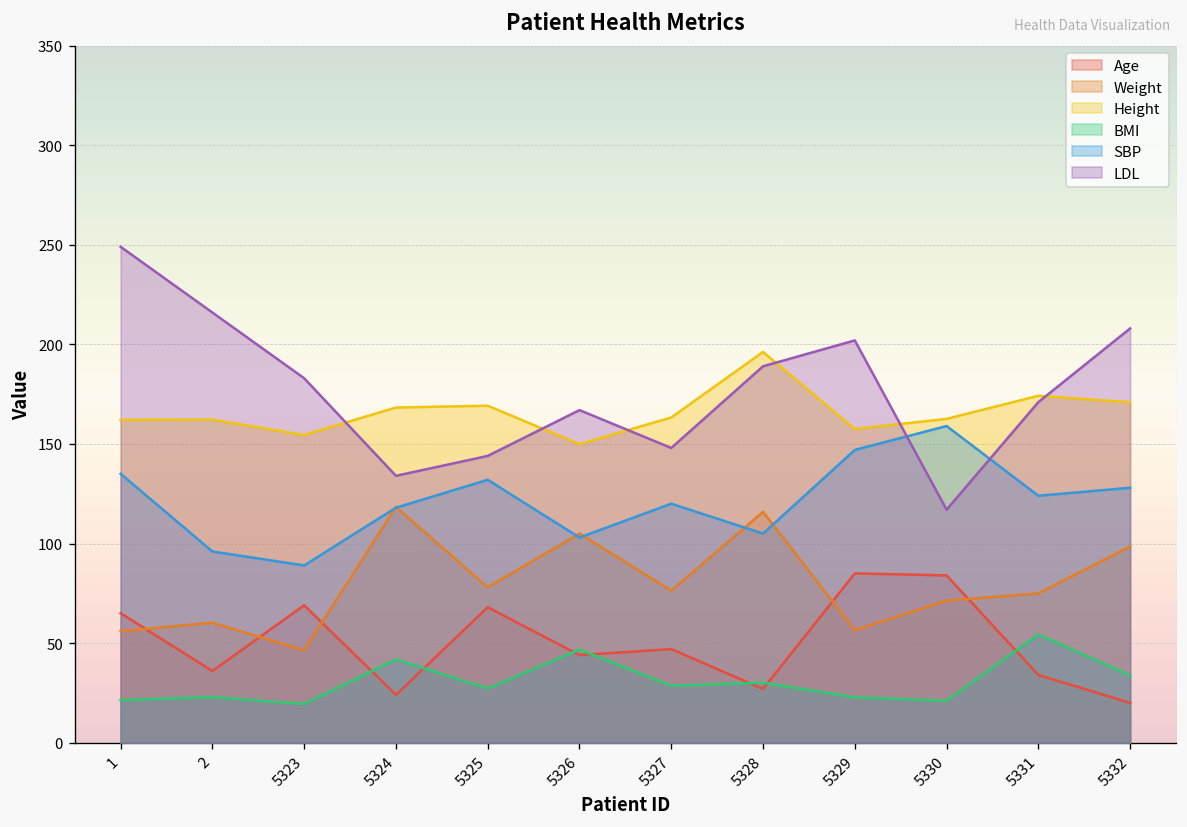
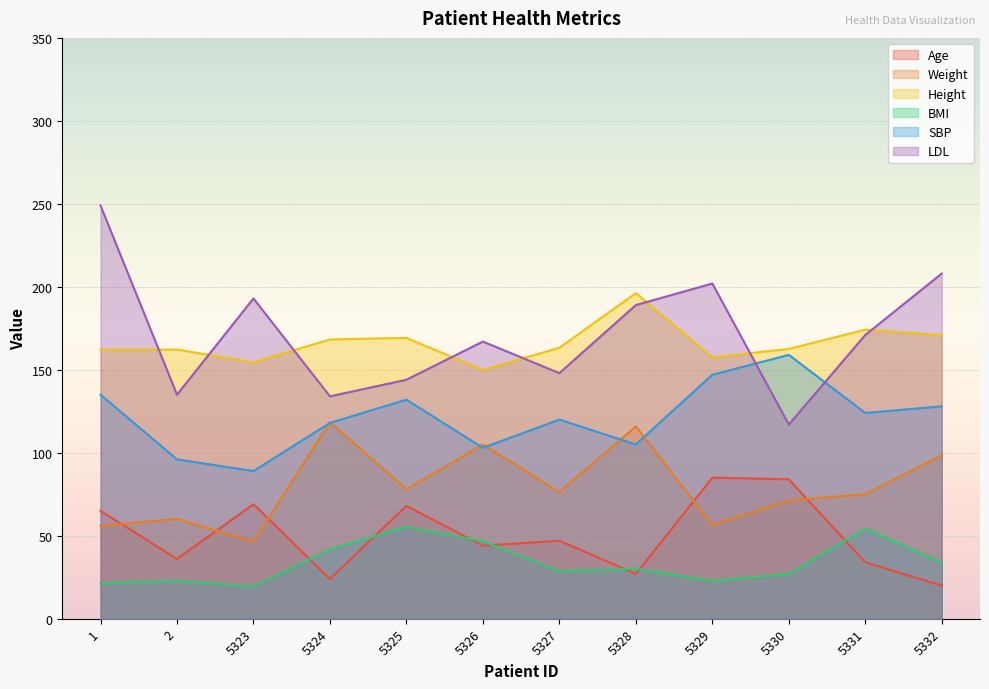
LDL, 2: 216 -> 135
LDL, 5323: 183 -> 193
BMI, 5325: 27 -> 55
BMI, 5330: 21 -> 27
